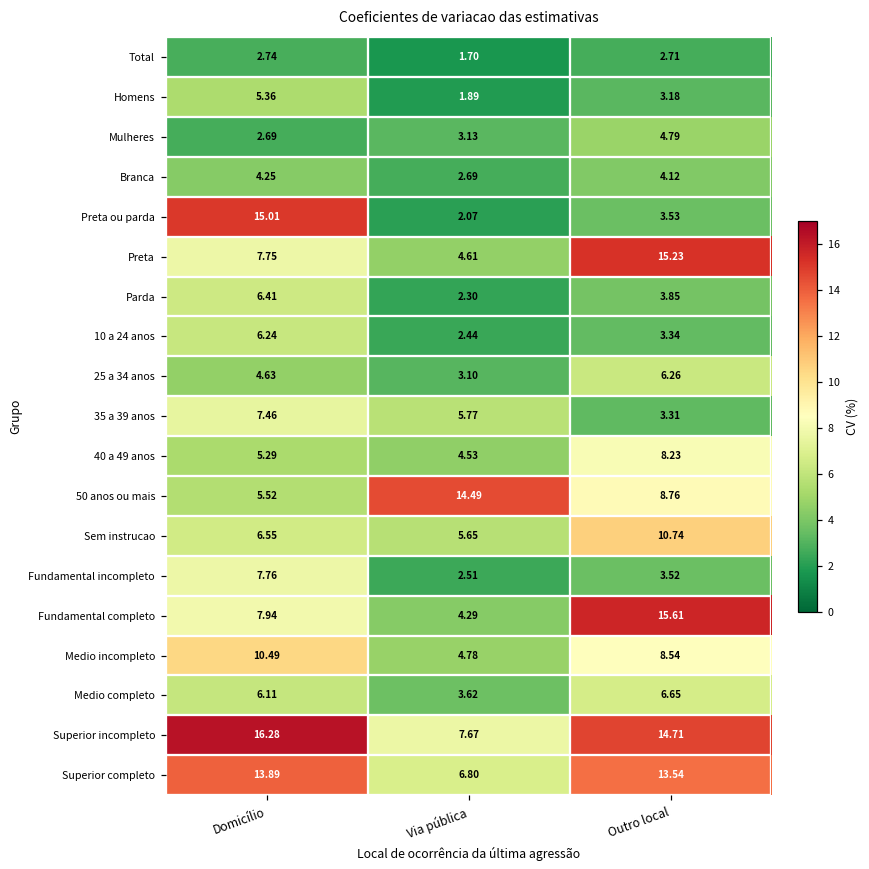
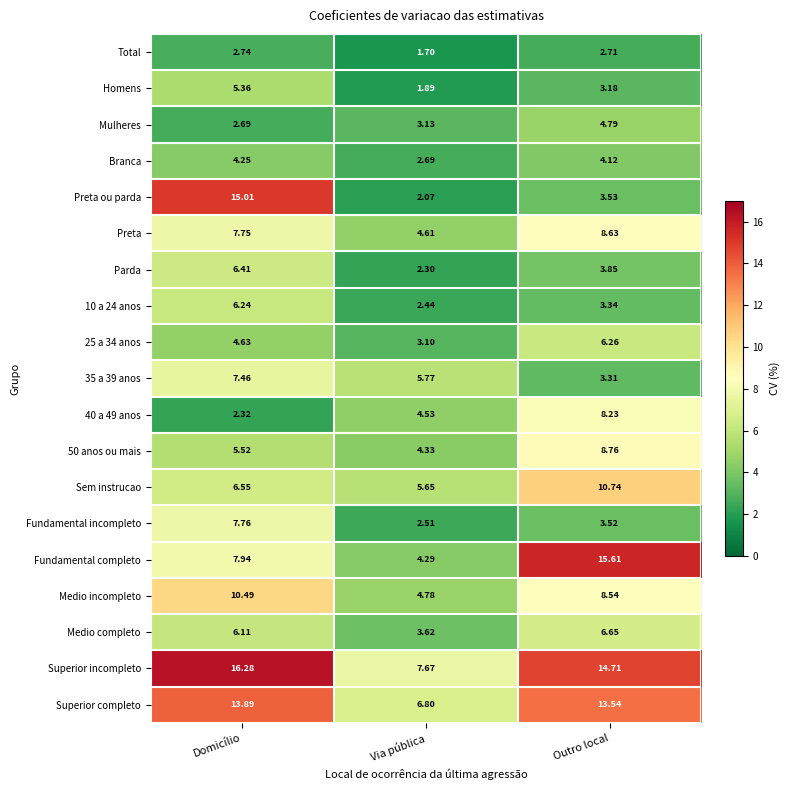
Preta, Outro local: 15.23 -> 8.63
40 a 49 anos, Domicílio: 5.29 -> 2.32
50 anos ou mais, Via pública: 14.49 -> 4.33
